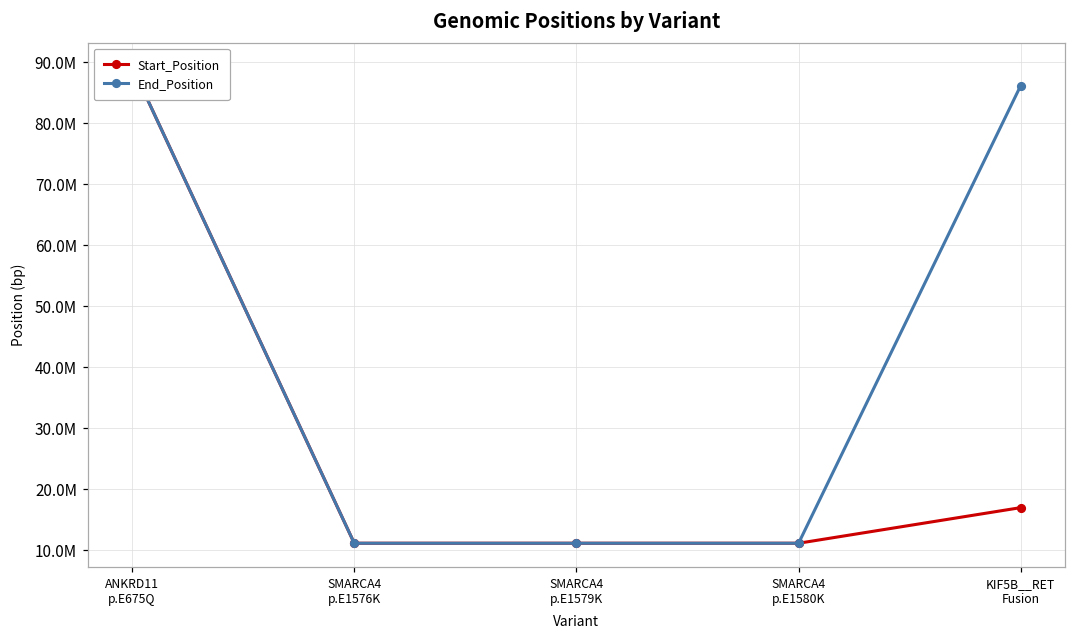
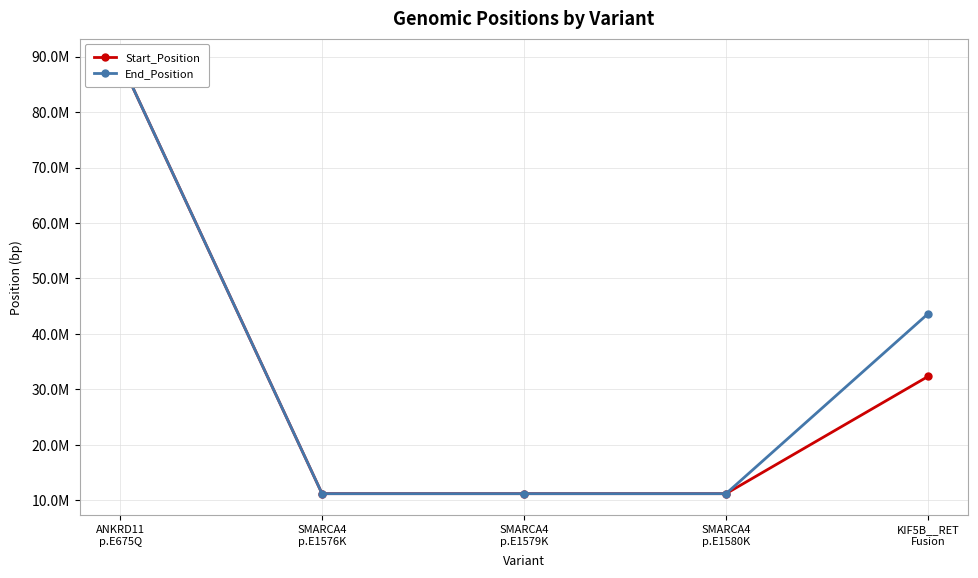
Start_Position, KIF5B__RET Fusion: 17000000 -> 32000000
End_Position, KIF5B__RET Fusion: 86000000 -> 44000000
